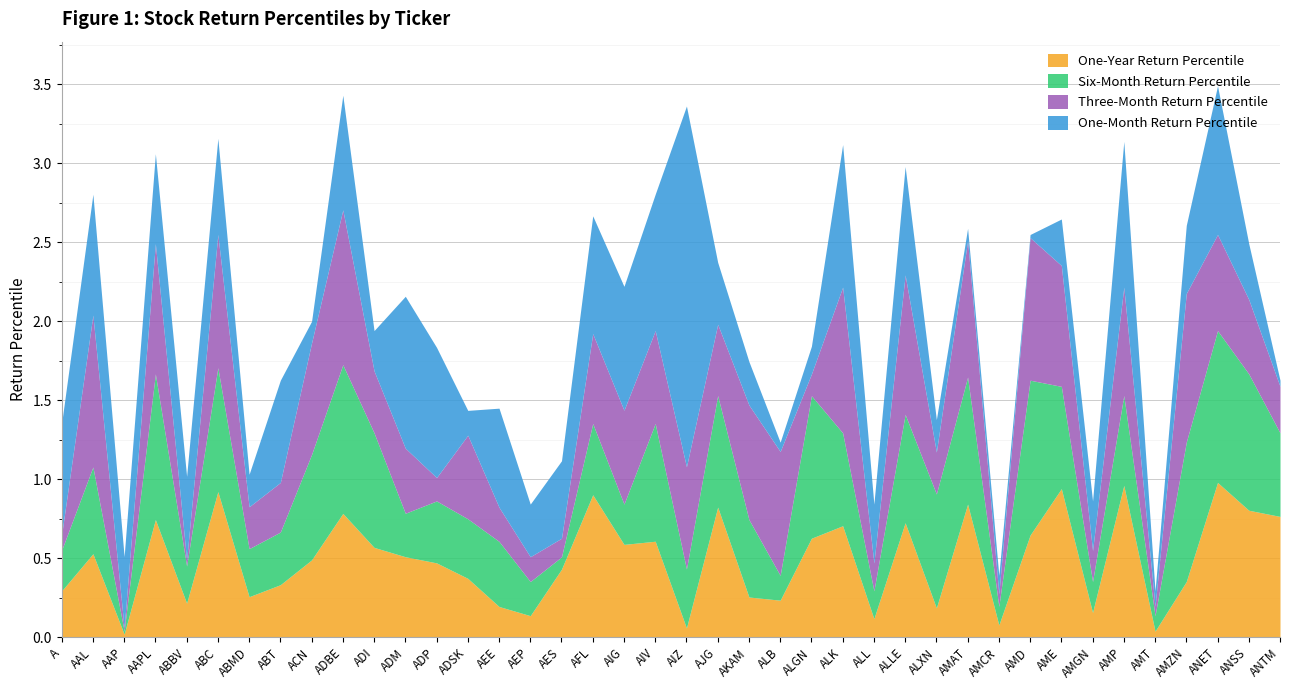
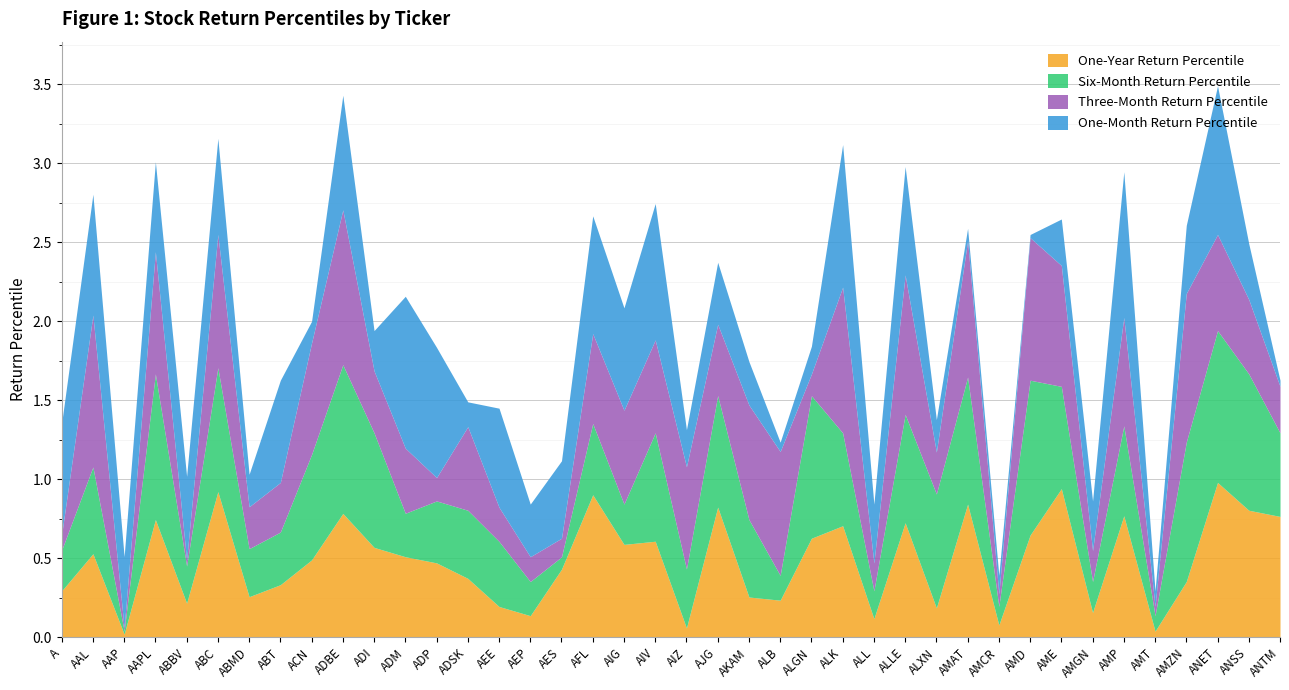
Three-Month Return Percentile, AAPL: 0.82 -> 0.77
Six-Month Return Percentile, ADSK: 0.38 -> 0.43
One-Month Return Percentile, AIG: 0.78 -> 0.65
Six-Month Return Percentile, AIV: 0.75 -> 0.69
One-Month Return Percentile, AIZ: 2.28 -> 0.24
One-Year Return Percentile, AMP: 0.96 -> 0.77
